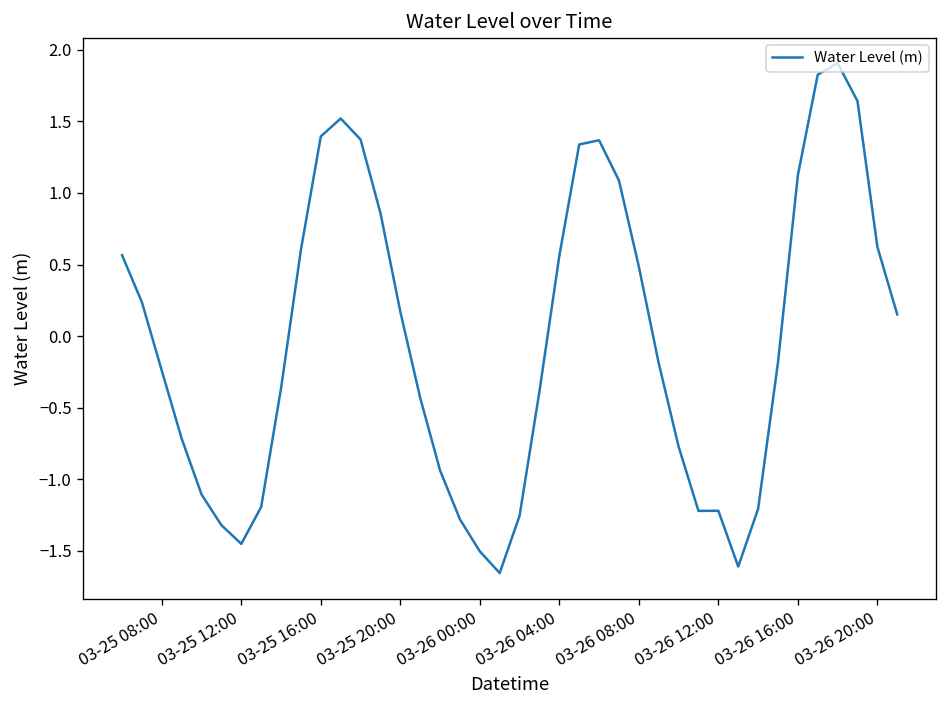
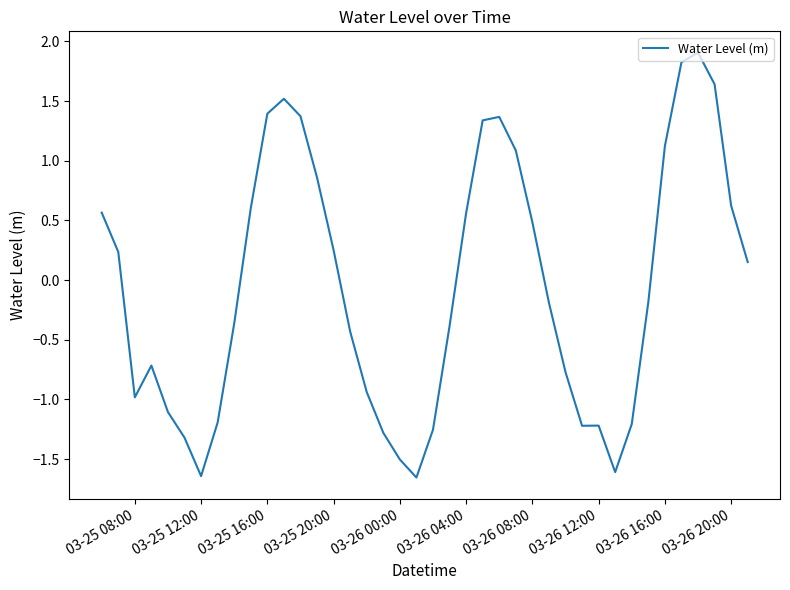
03-25 08:00: -0.24 -> -0.98
03-25 12:00: -1.45 -> -1.64
03-25 20:00: 0.17 -> 0.25
